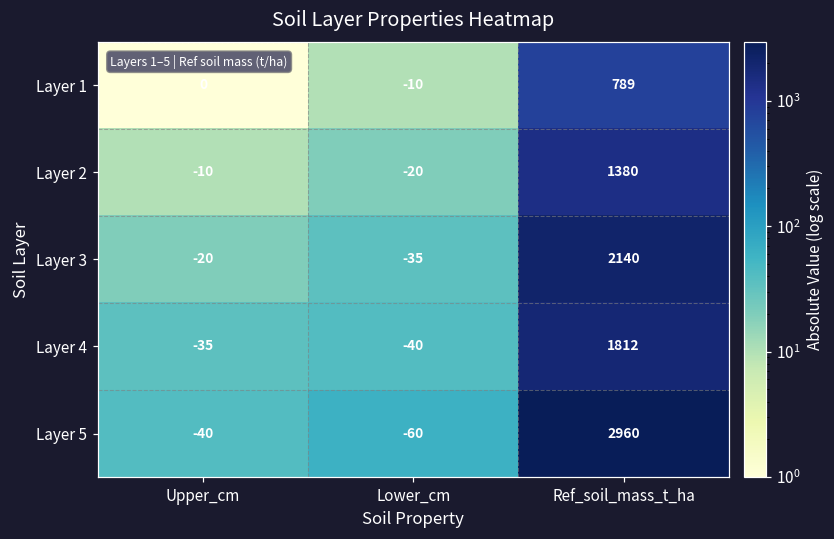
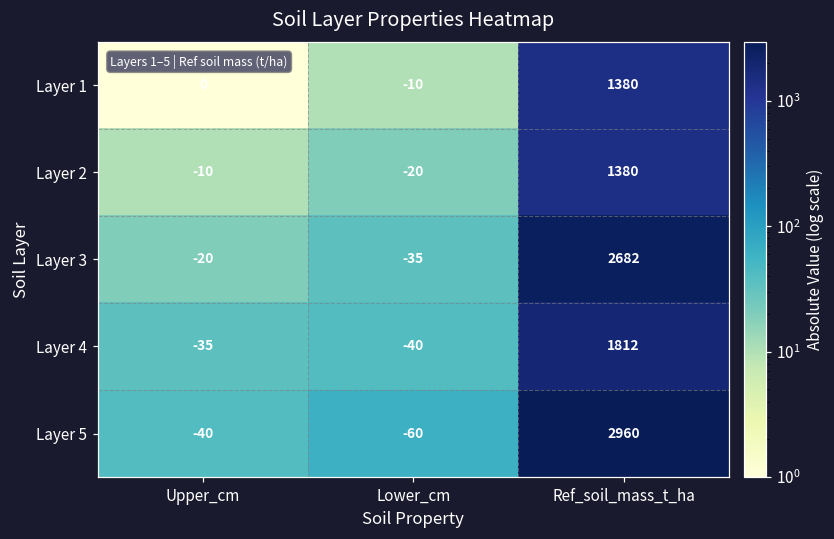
Layer 1, Ref_soil_mass_t_ha: 789 -> 1380
Layer 3, Ref_soil_mass_t_ha: 2140 -> 2682
